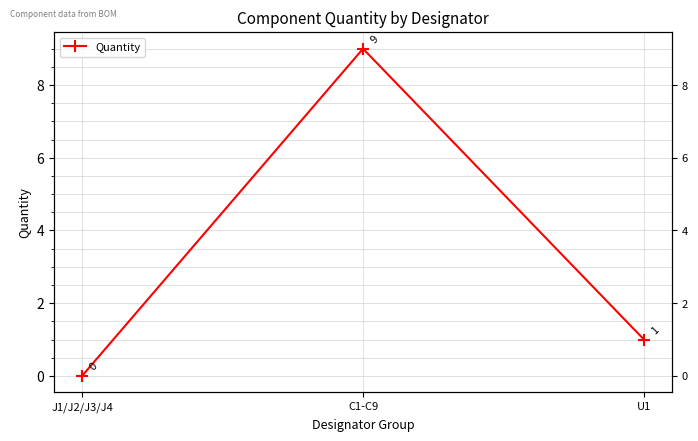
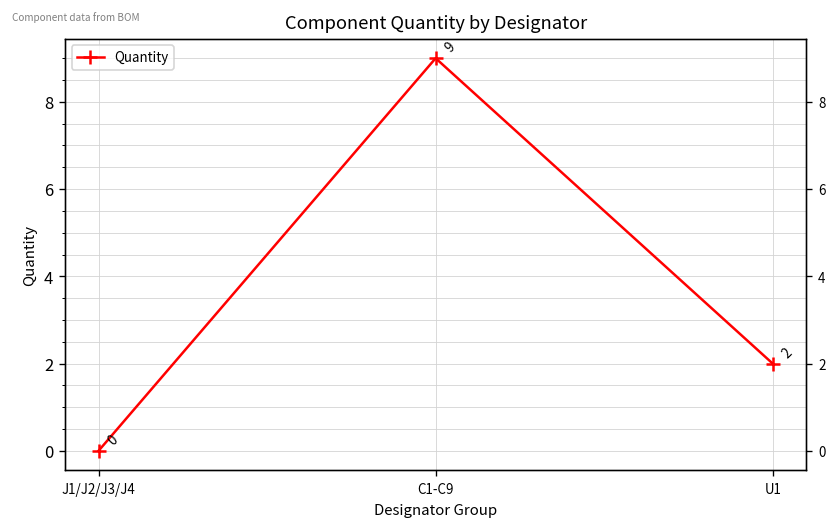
U1: 1 -> 2
